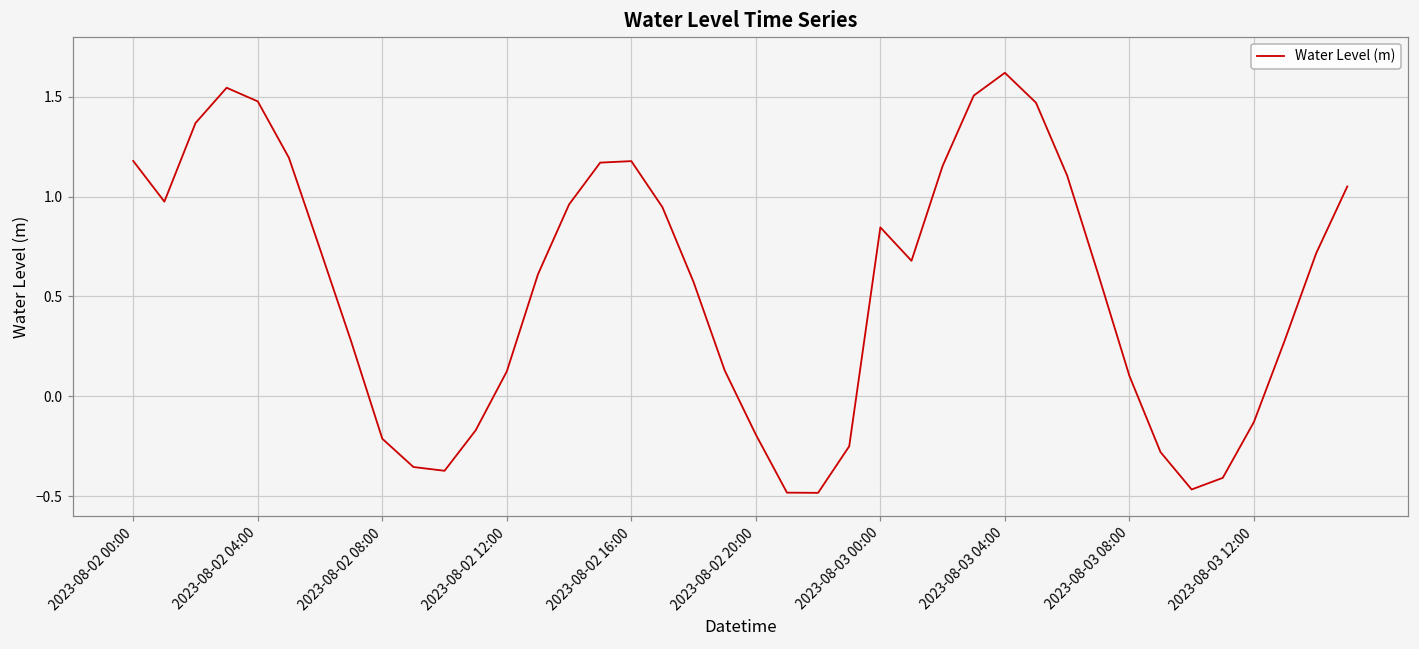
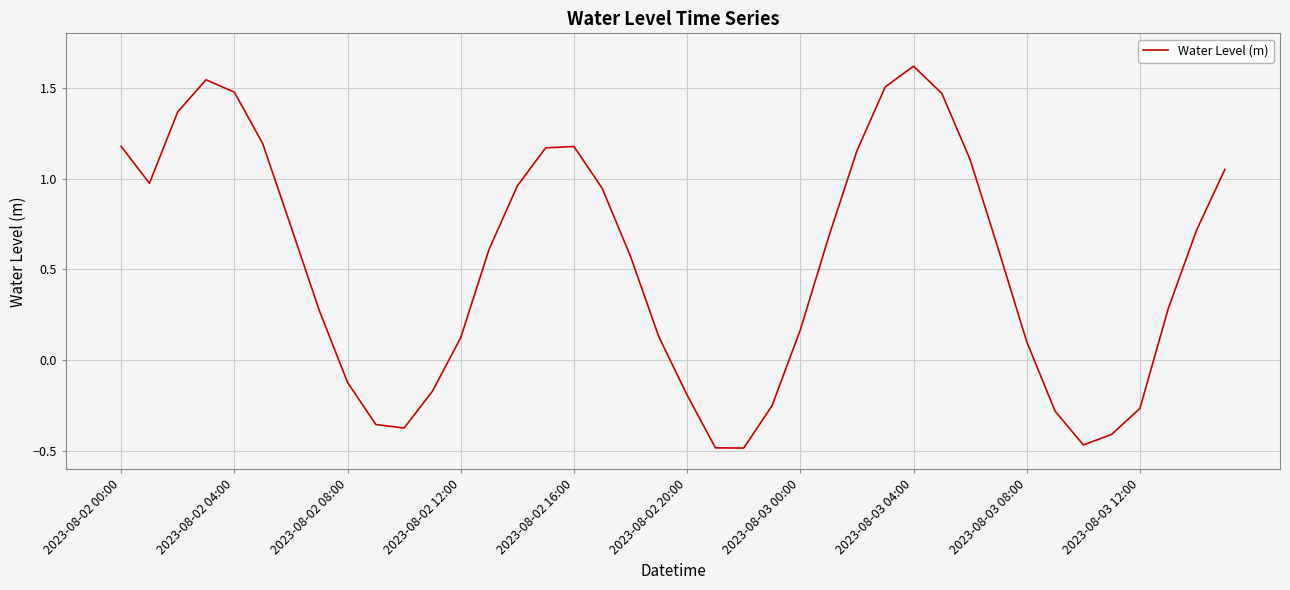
2023-08-02 08:00: -0.21 -> -0.12
2023-08-03 00:00: 0.85 -> 0.17
2023-08-03 12:00: -0.13 -> -0.26
